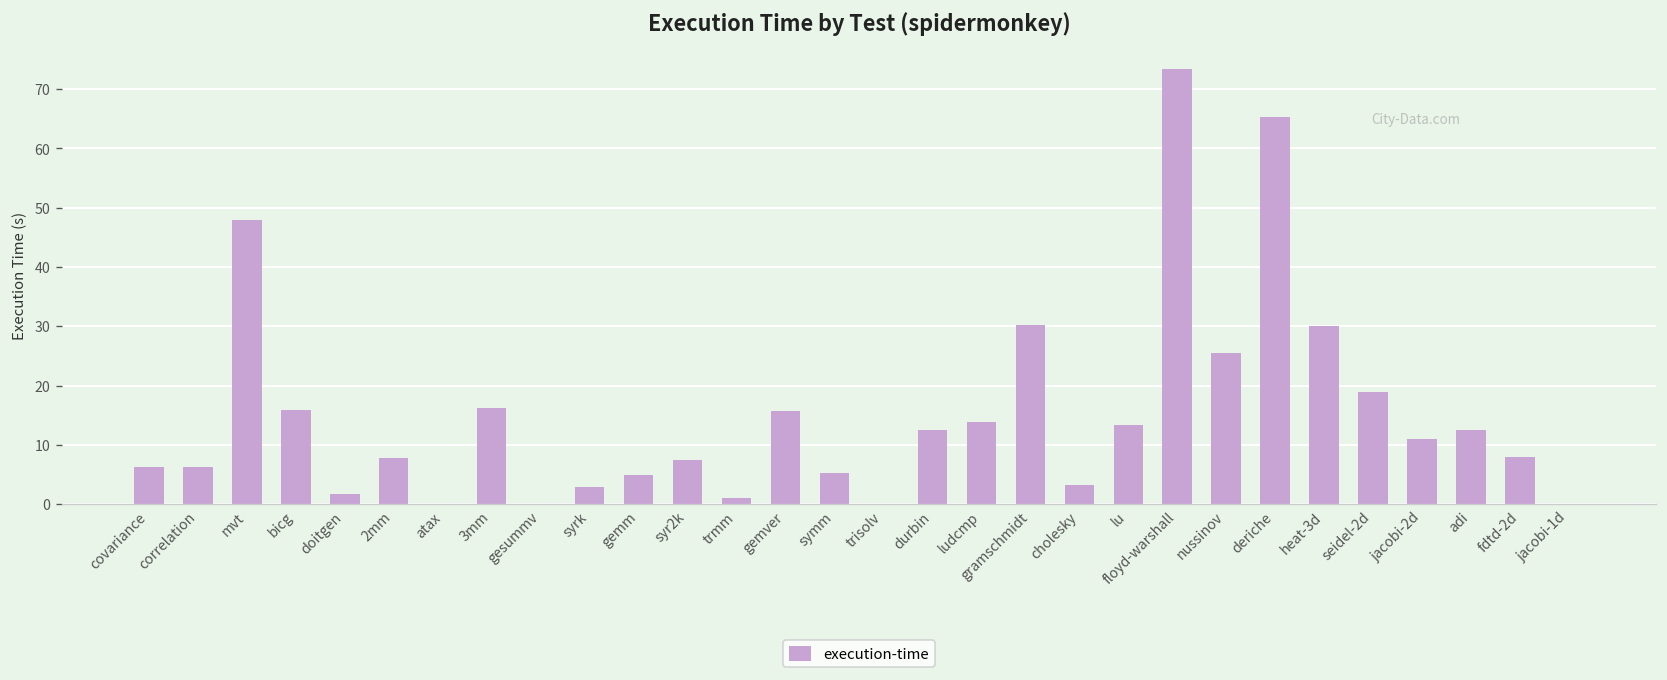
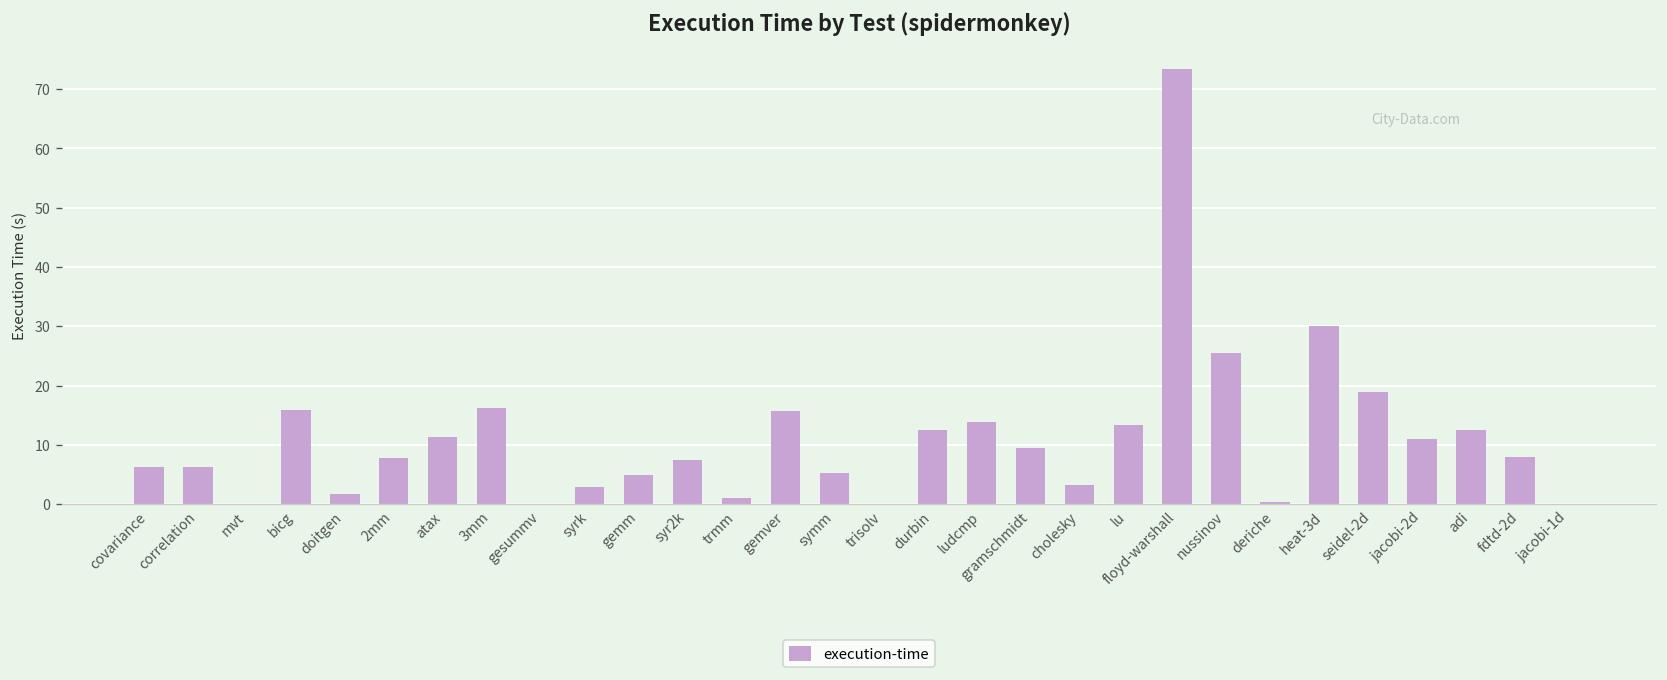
mvt: 48 -> 0
atax: 0 -> 11
gramschmidt: 30 -> 10
deriche: 65 -> 0
